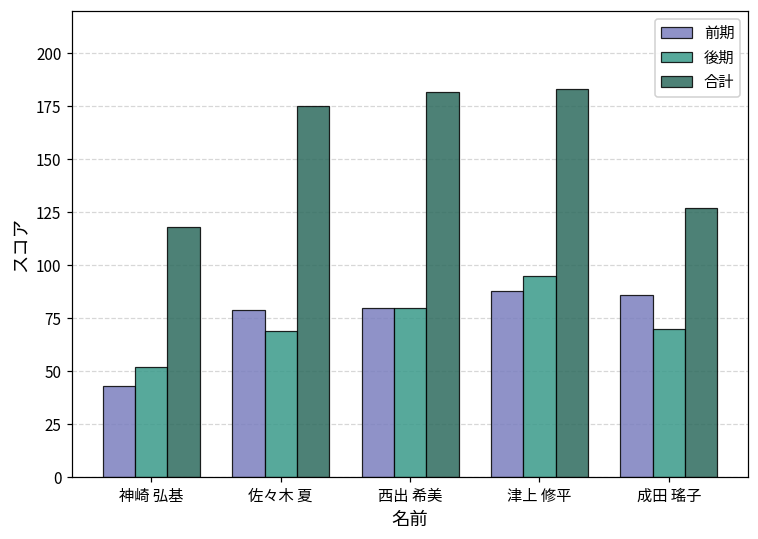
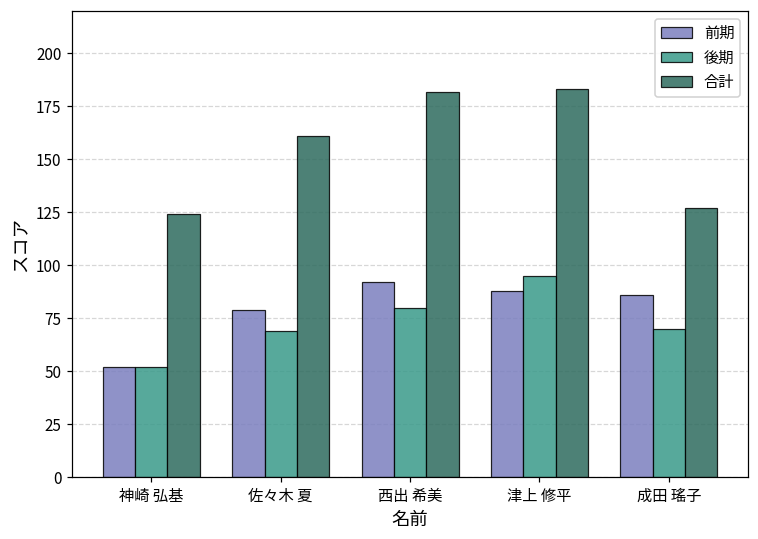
前期, 神崎 弘基: 43 -> 52
合計, 神崎 弘基: 118 -> 124
合計, 佐々木 夏: 175 -> 161
前期, 西出 希美: 80 -> 92
